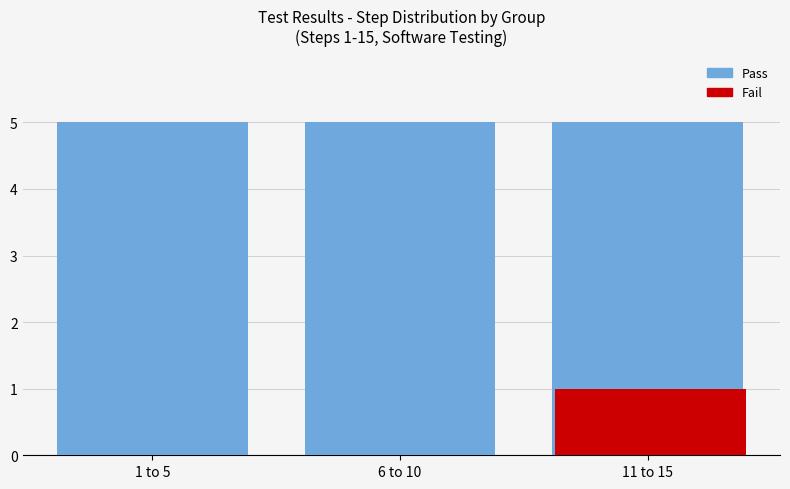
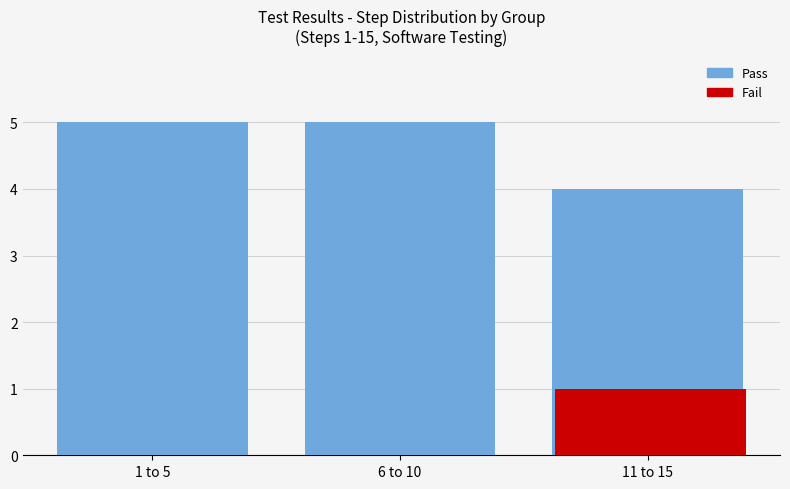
Pass, 11 to 15: 5 -> 4
